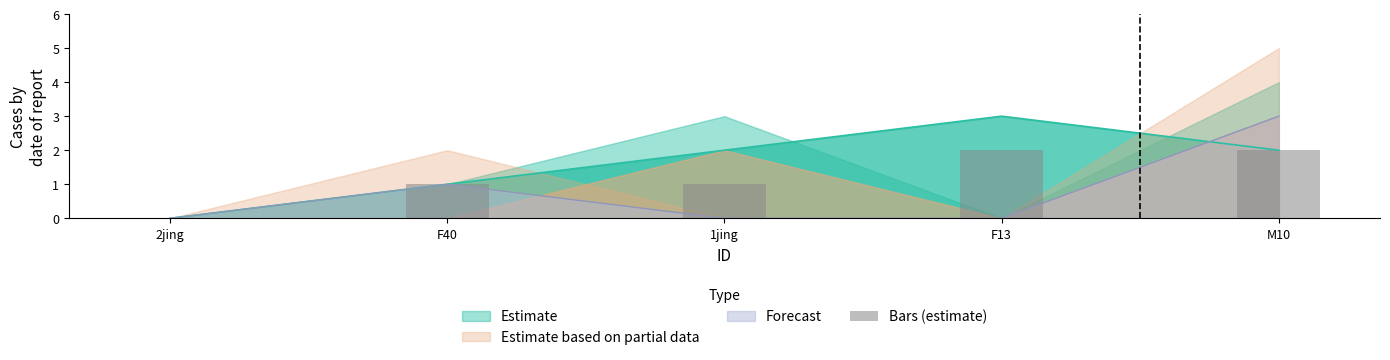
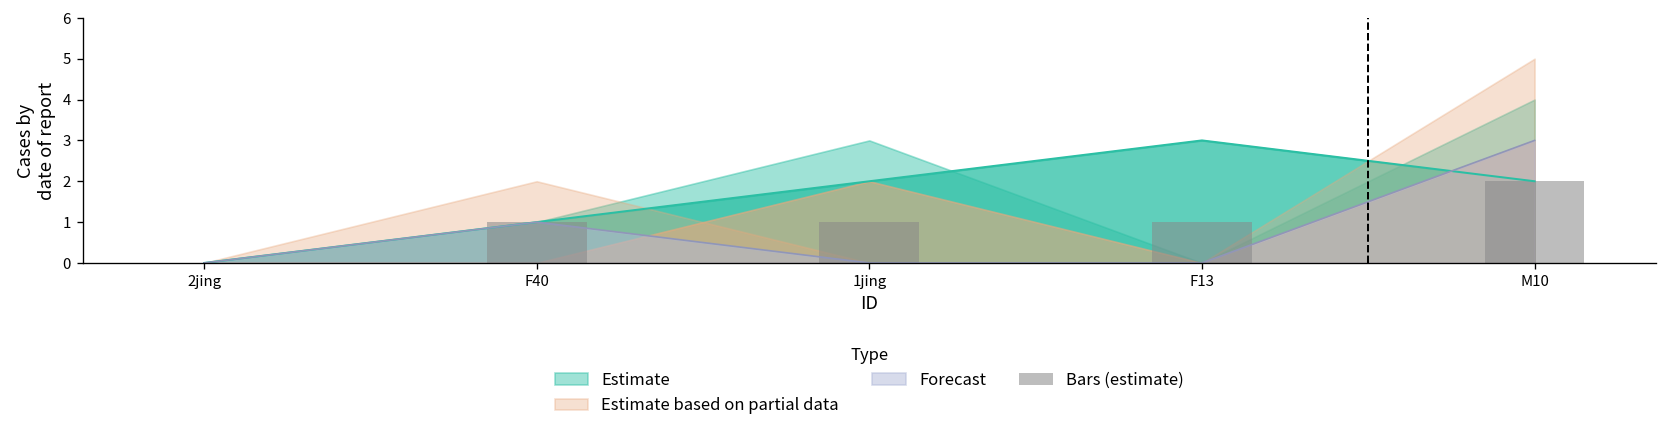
Bars (estimate), F13: 2 -> 1
